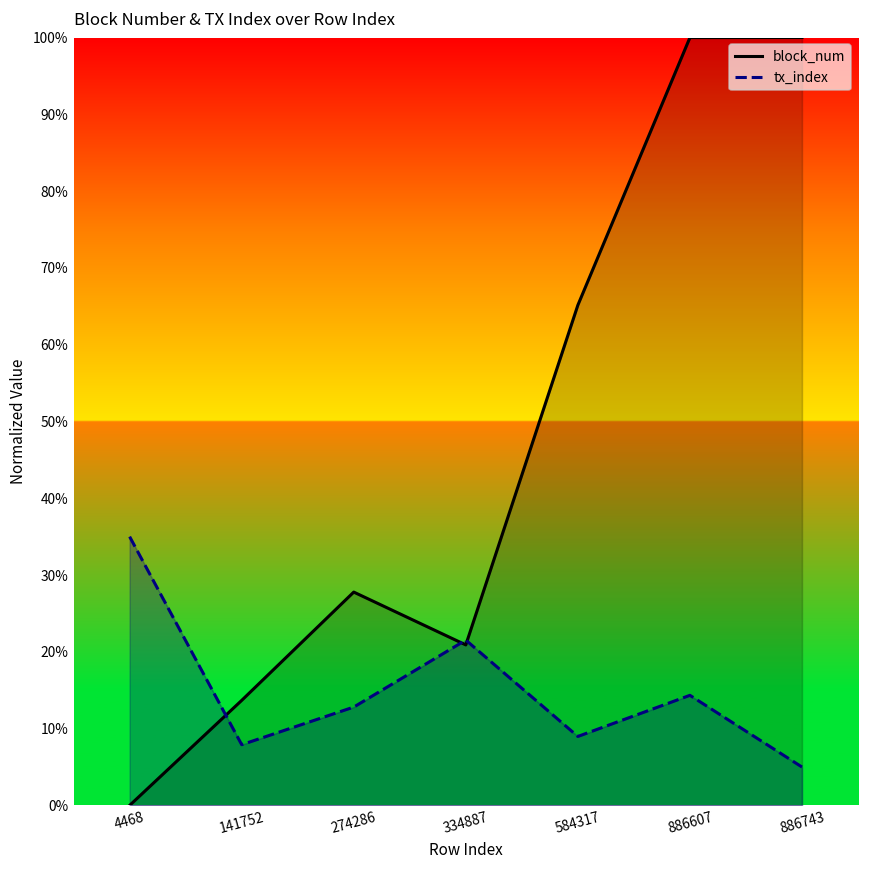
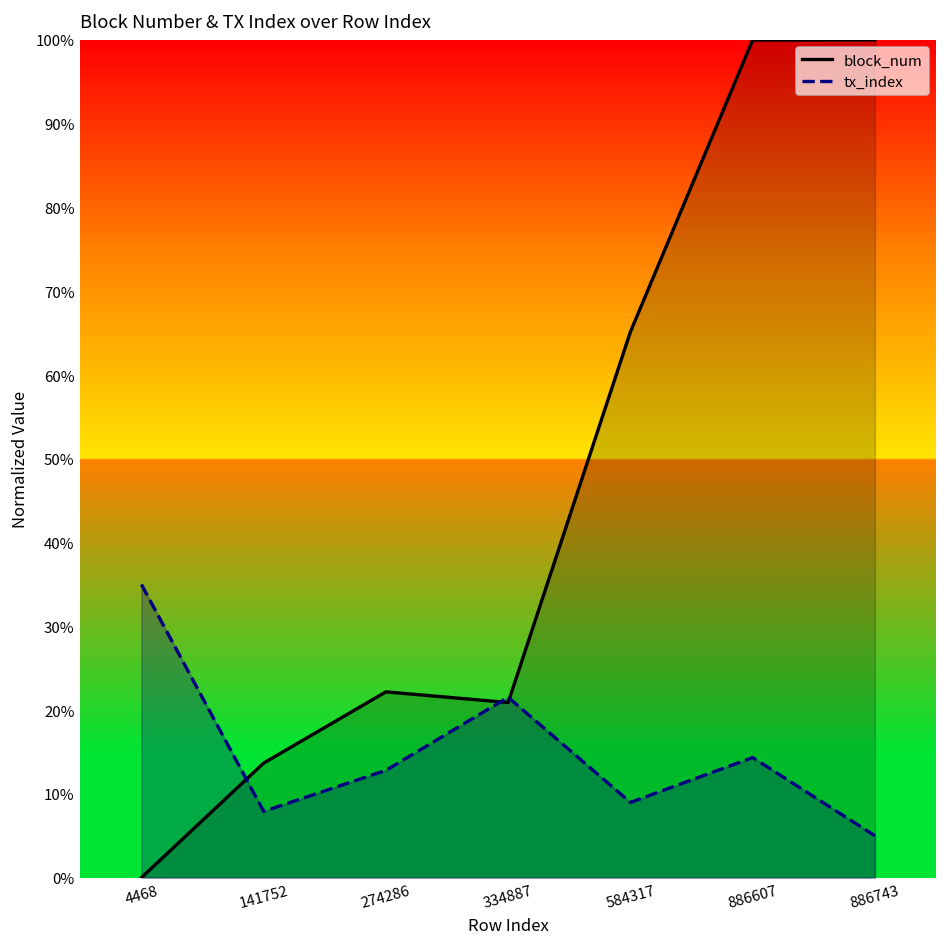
block_num, 274286: 28% -> 22%
